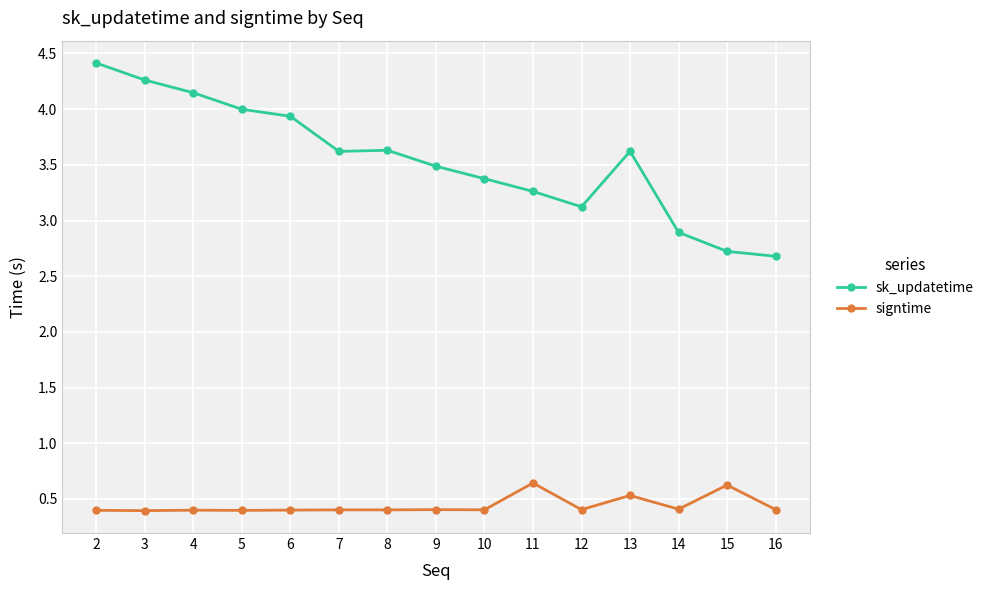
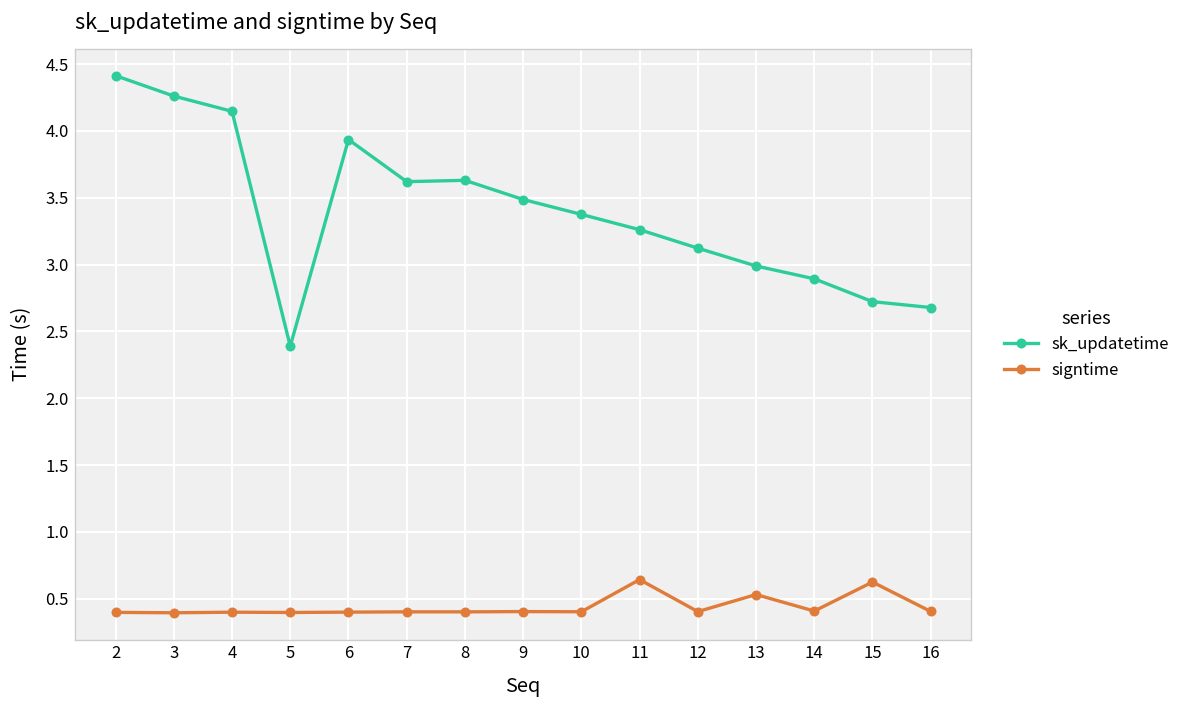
sk_updatetime, 5: 4.00 -> 2.39
sk_updatetime, 13: 3.62 -> 2.99
